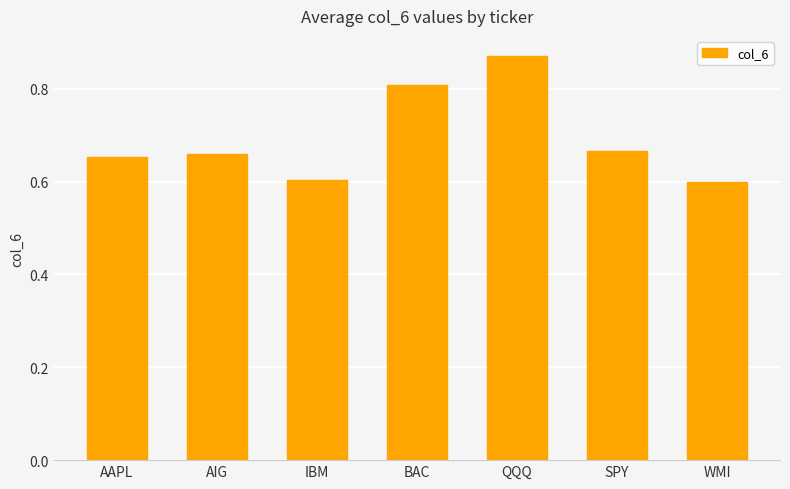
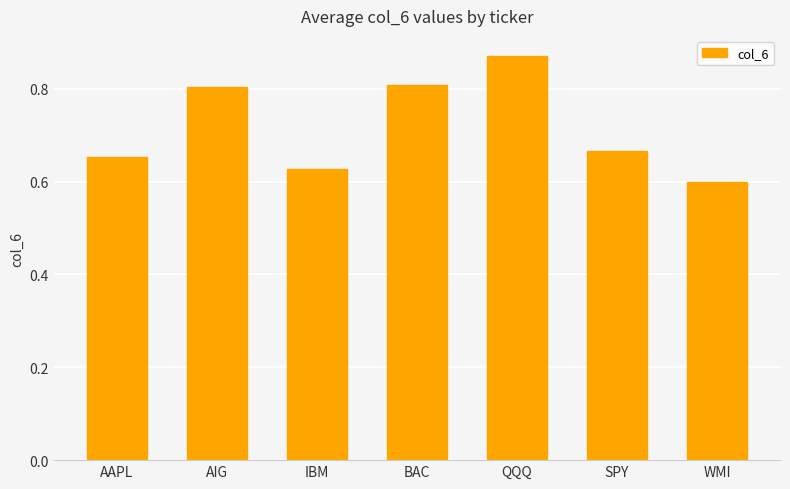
AIG: 0.66 -> 0.80
IBM: 0.60 -> 0.63
